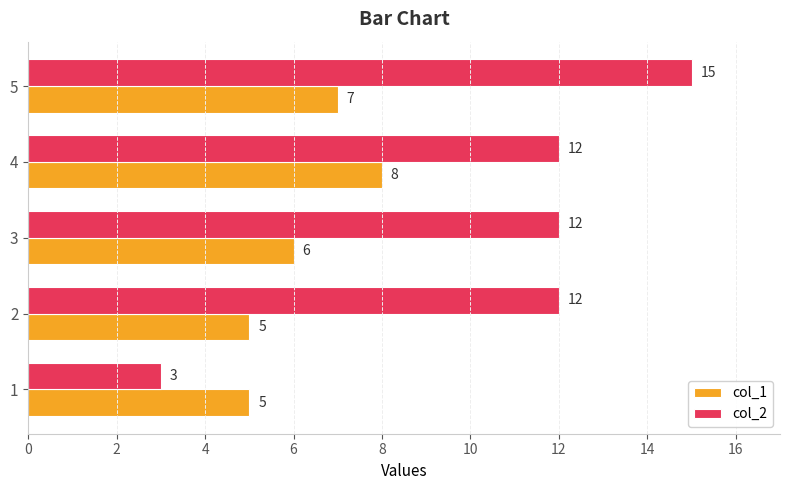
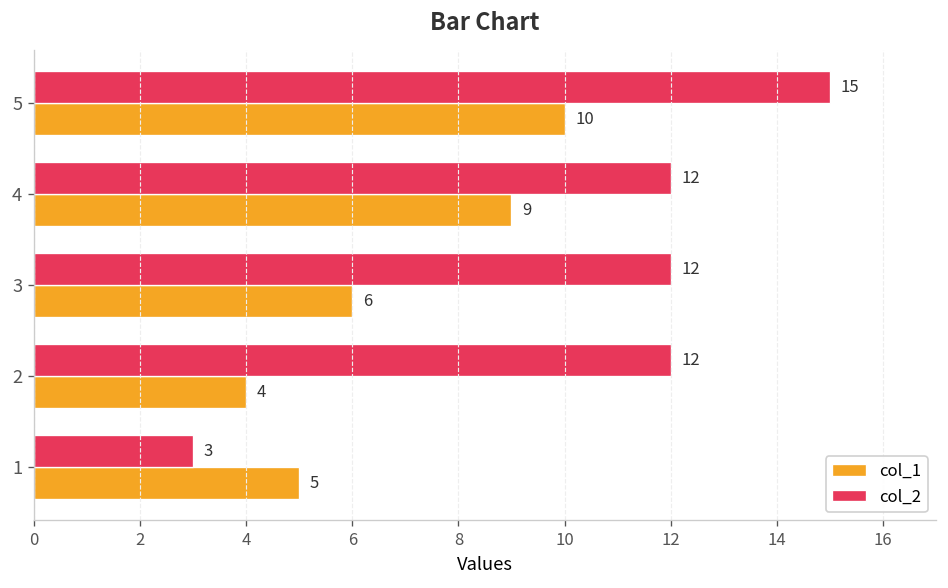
col_1, 5: 7 -> 10
col_1, 4: 8 -> 9
col_1, 2: 5 -> 4
